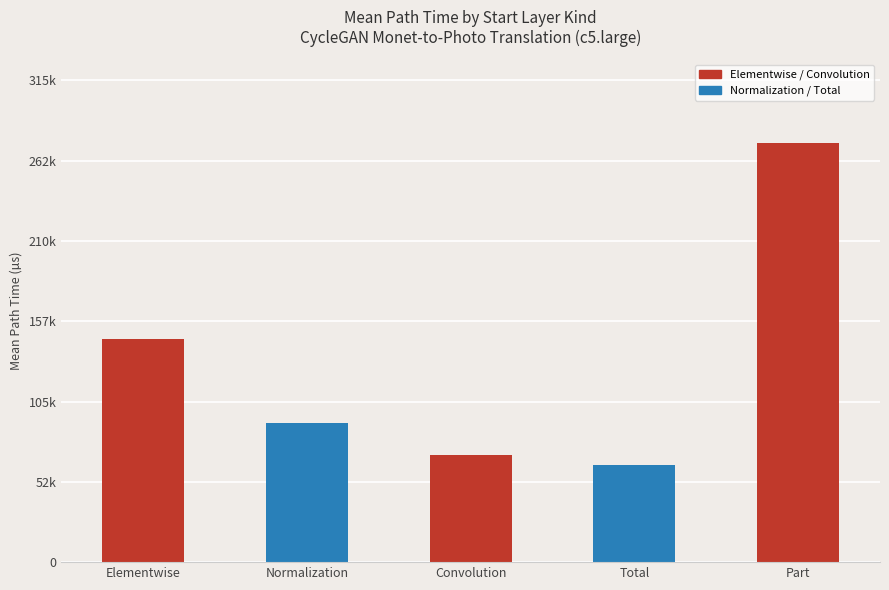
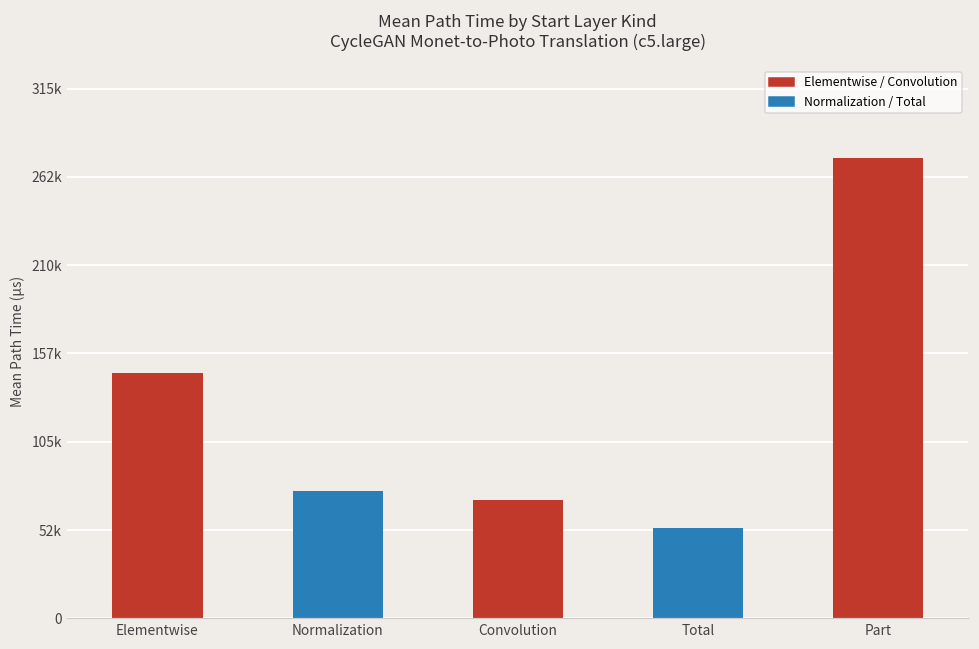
Normalization: 91000 -> 76000
Total: 63000 -> 54000
